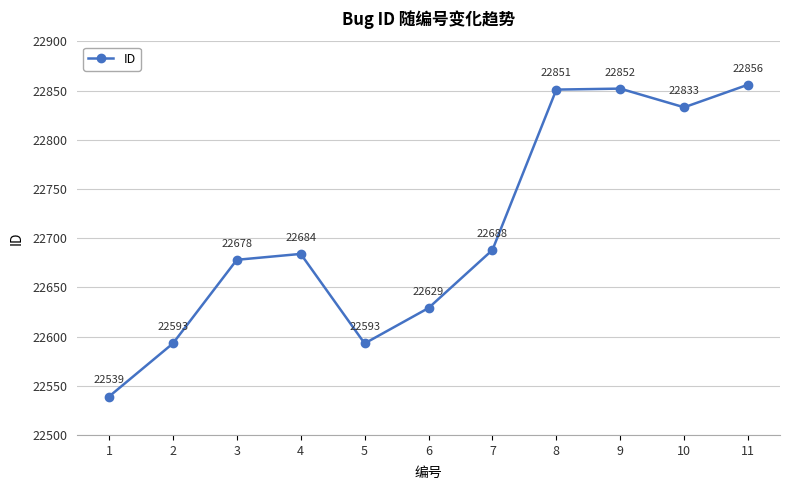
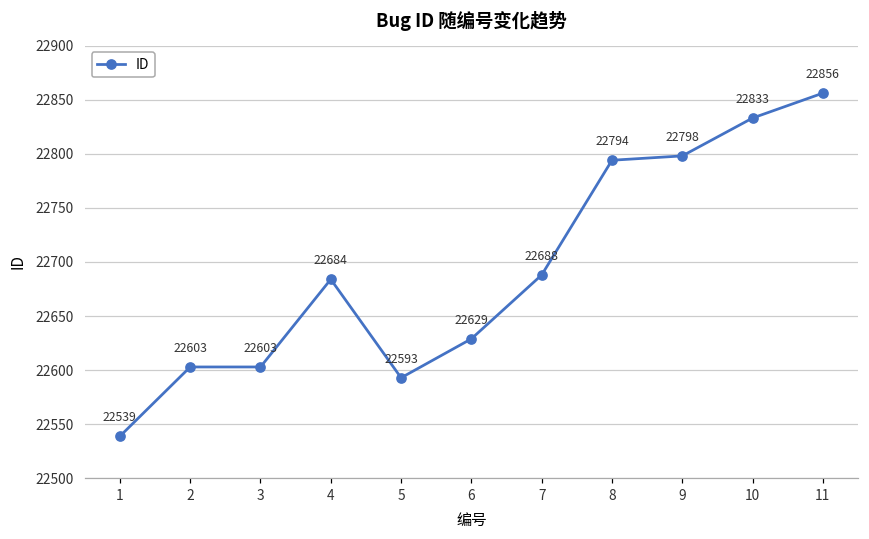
2: 22593 -> 22603
3: 22678 -> 22603
8: 22851 -> 22794
9: 22852 -> 22798
